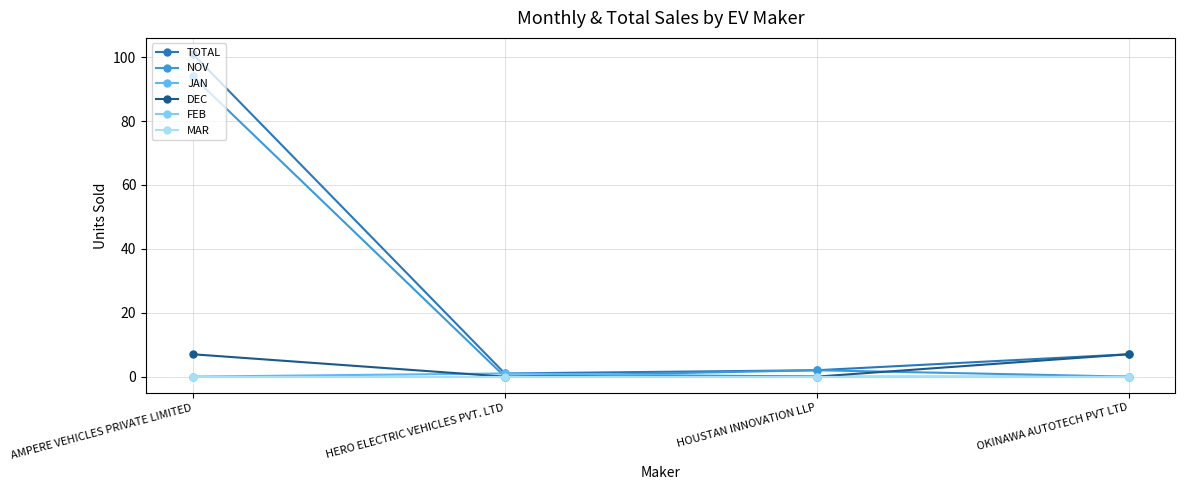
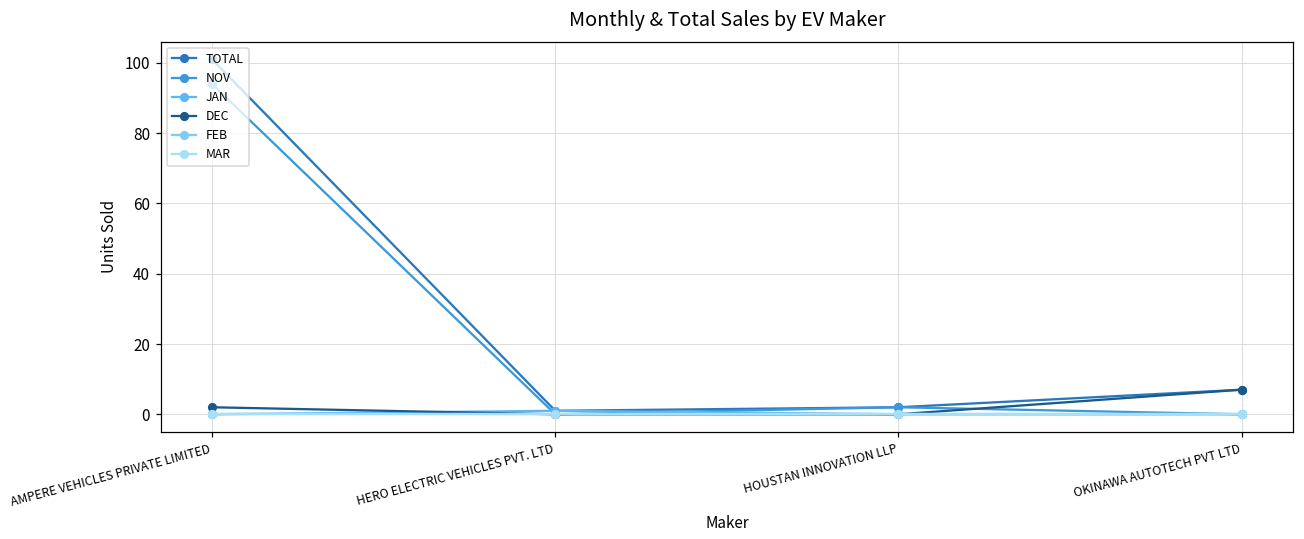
DEC, AMPERE VEHICLES PRIVATE LIMITED: 7 -> 2
